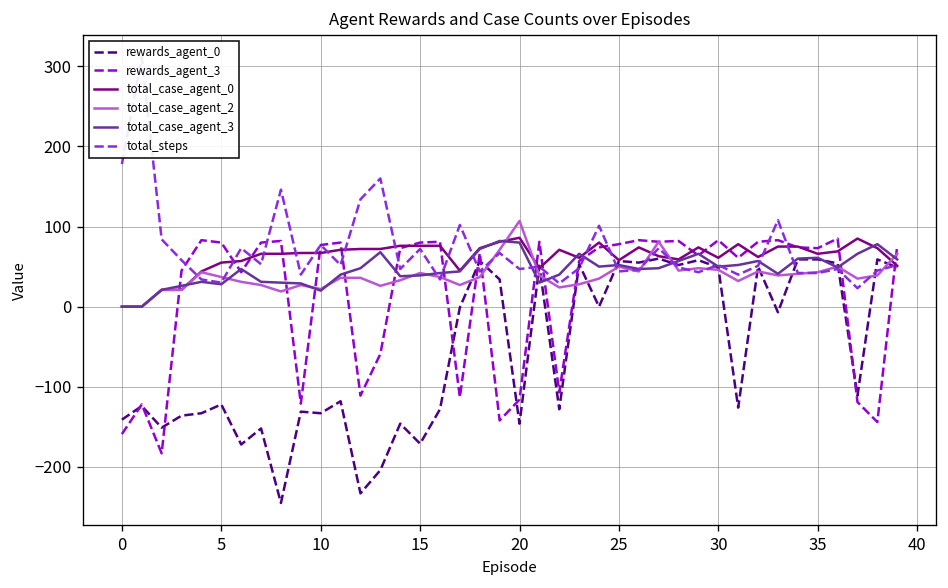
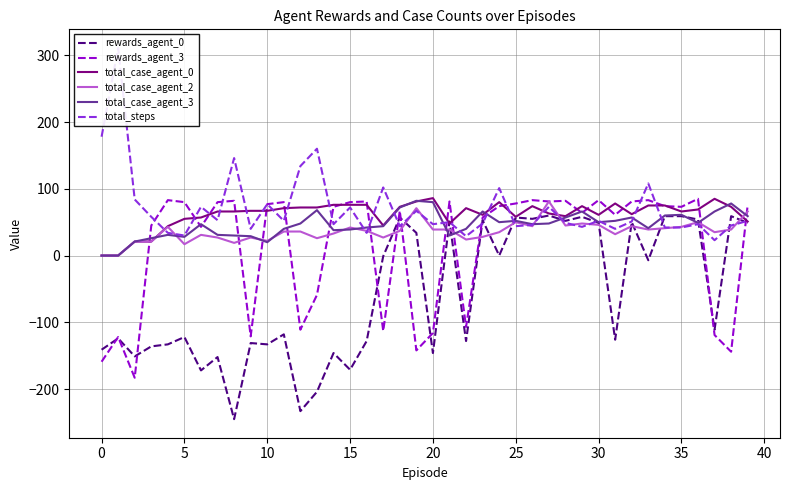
total_case_agent_2, 5: 40 -> 20
total_case_agent_2, 20: 110 -> 40
